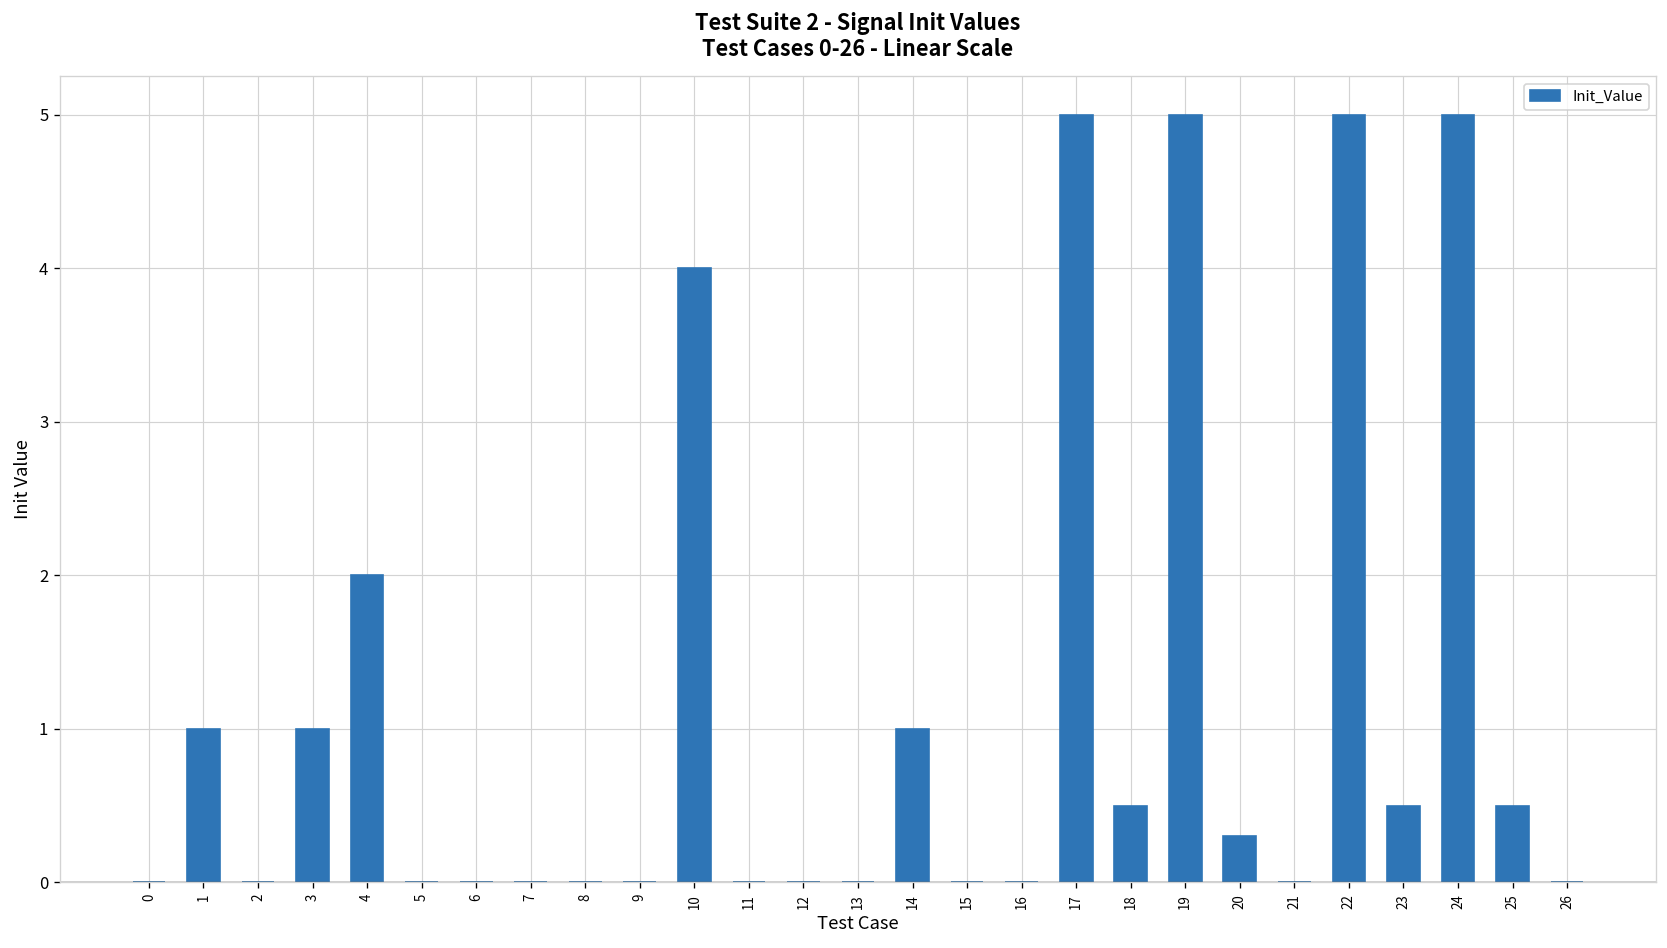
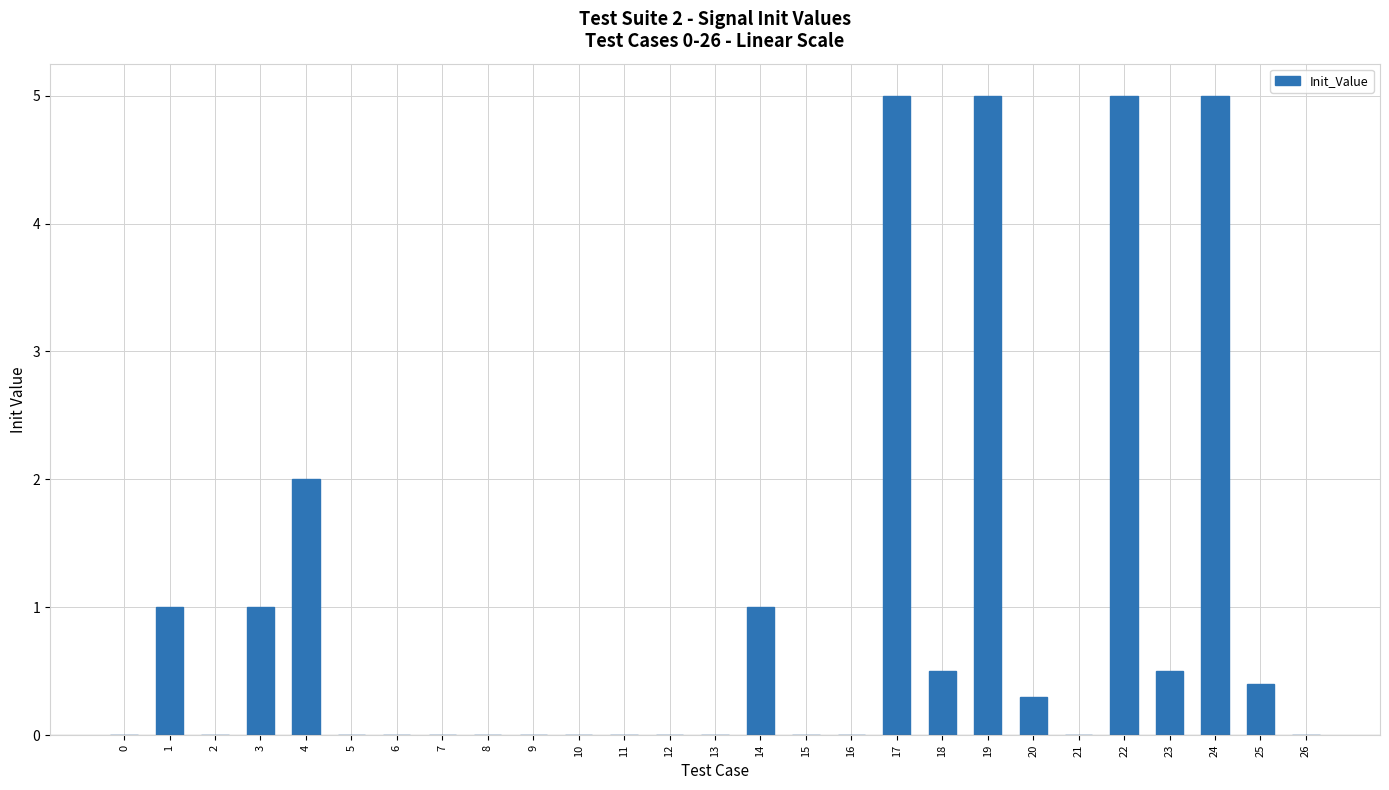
10: 4 -> 0
25: 0.5 -> 0.4
